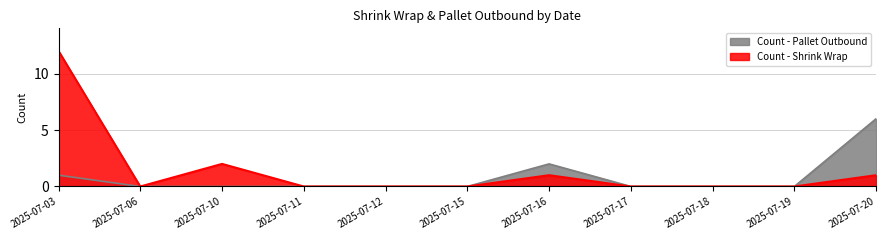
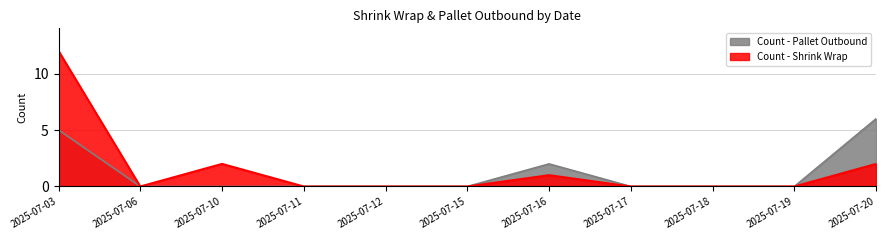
Count - Pallet Outbound, 2025-07-03: 1 -> 5
Count - Shrink Wrap, 2025-07-20: 1 -> 2
